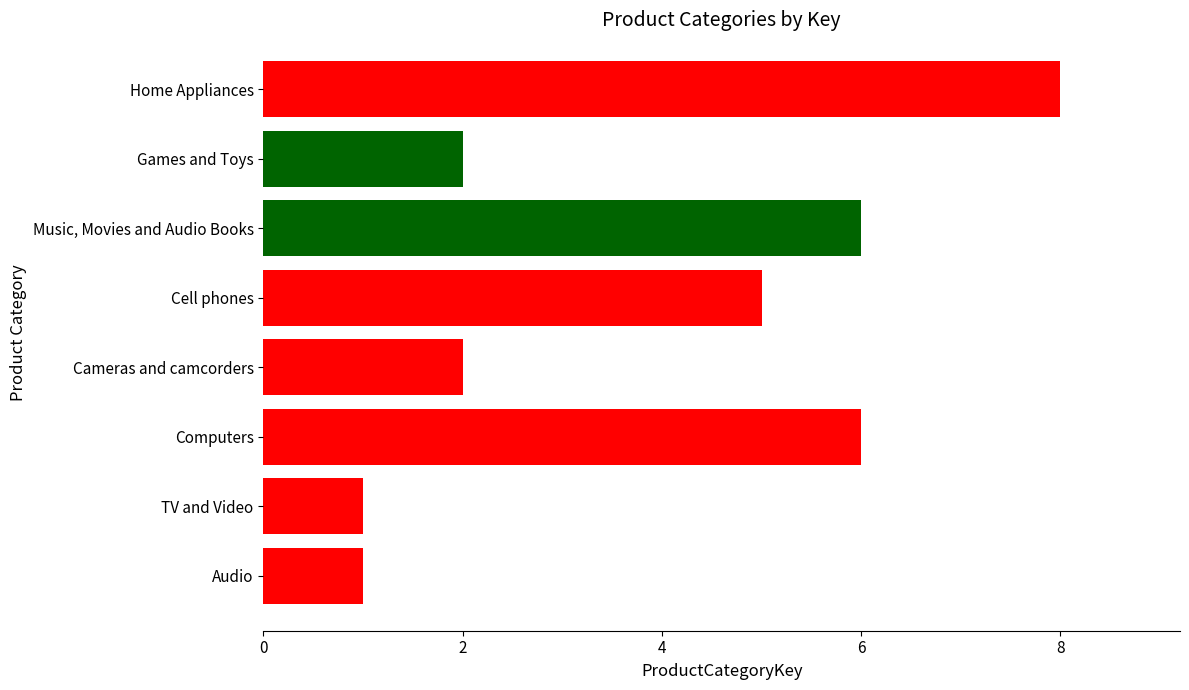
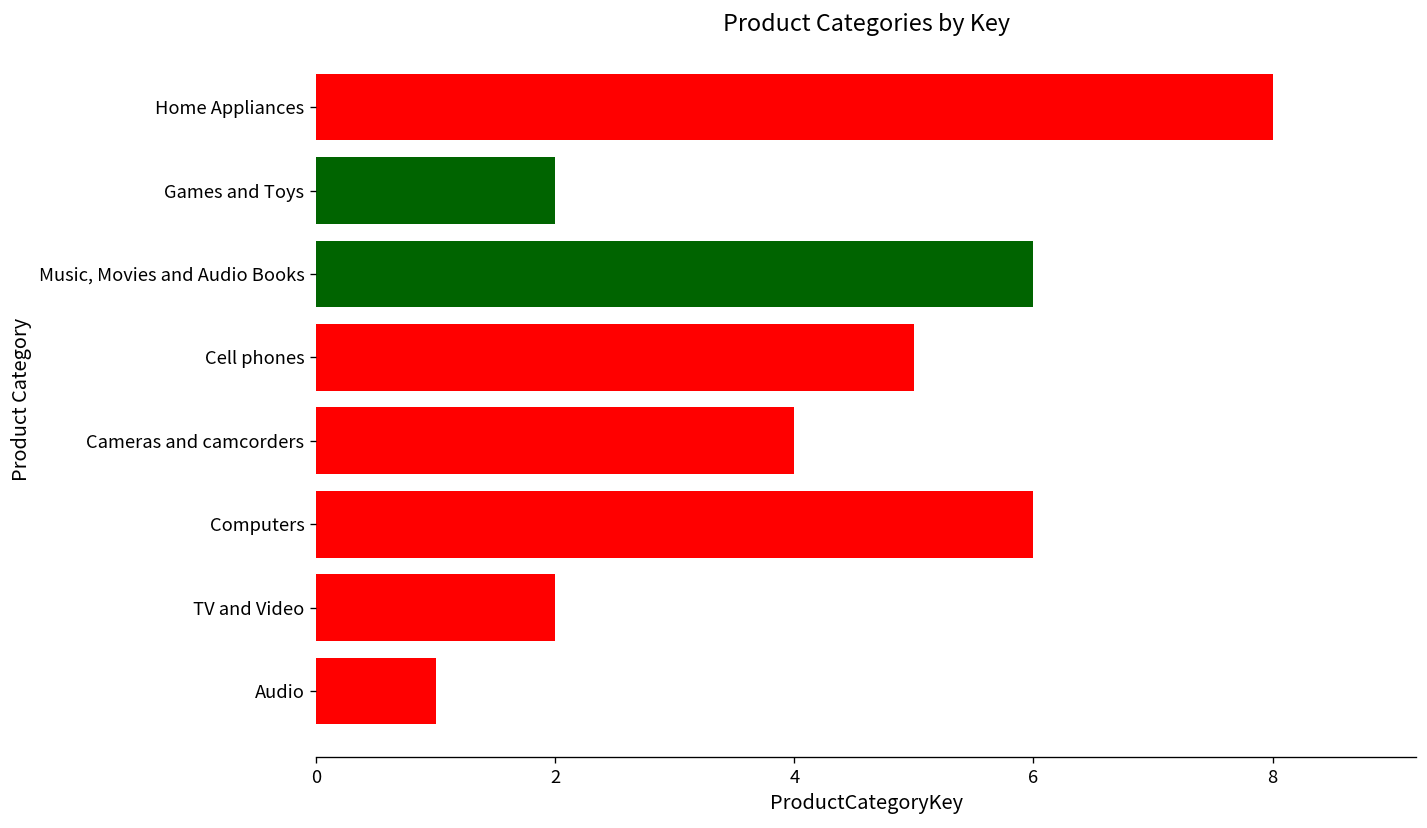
Cameras and camcorders: 2 -> 4
TV and Video: 1 -> 2
